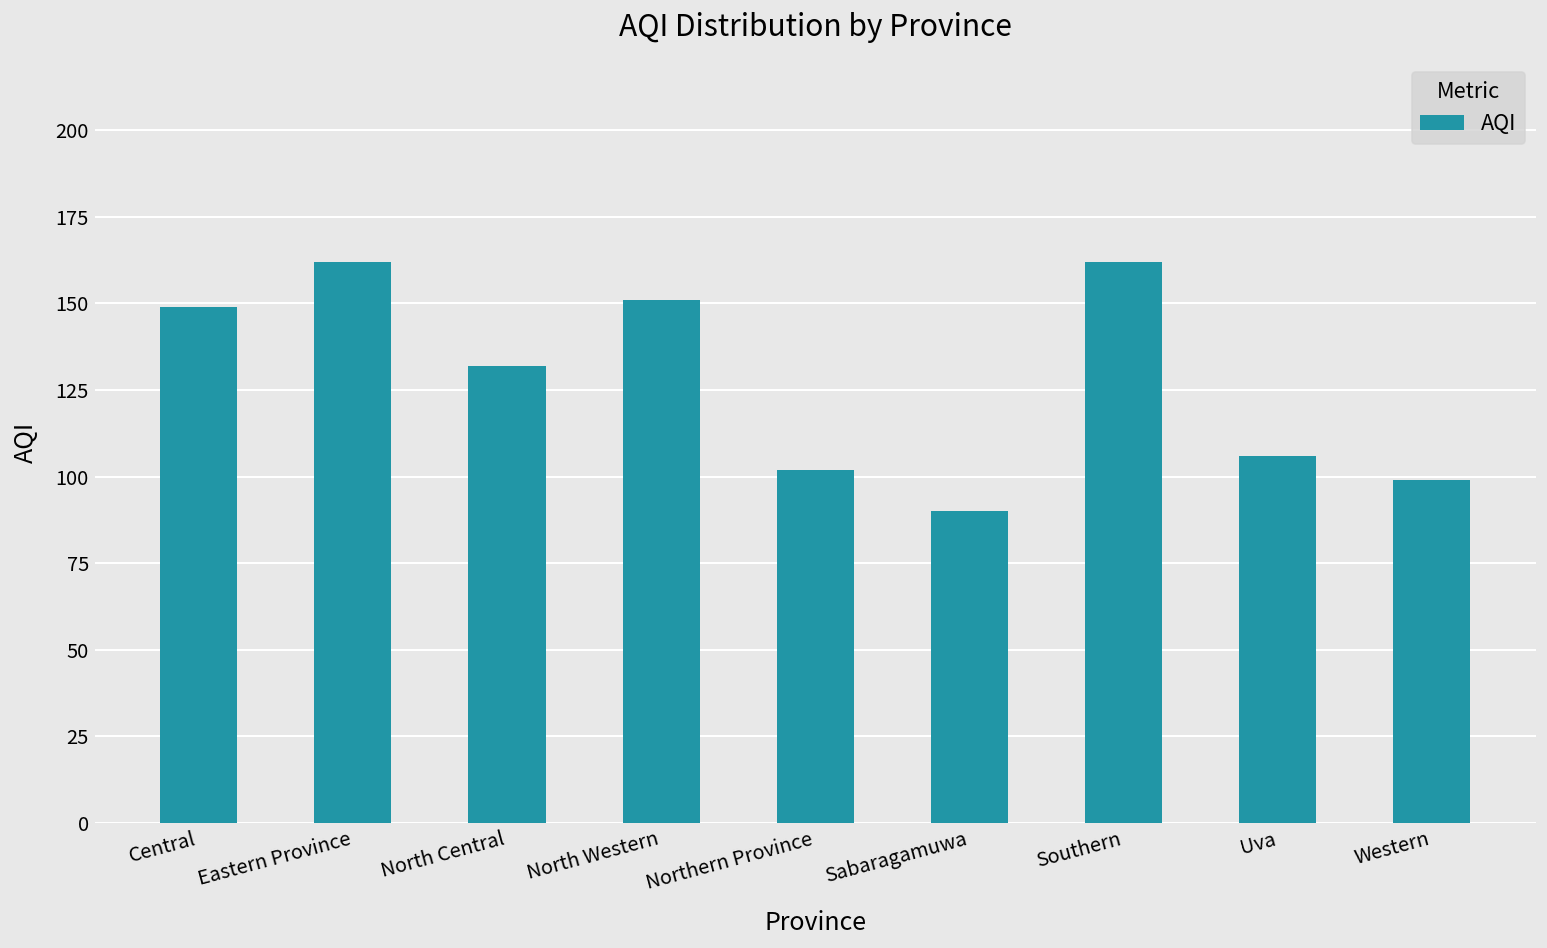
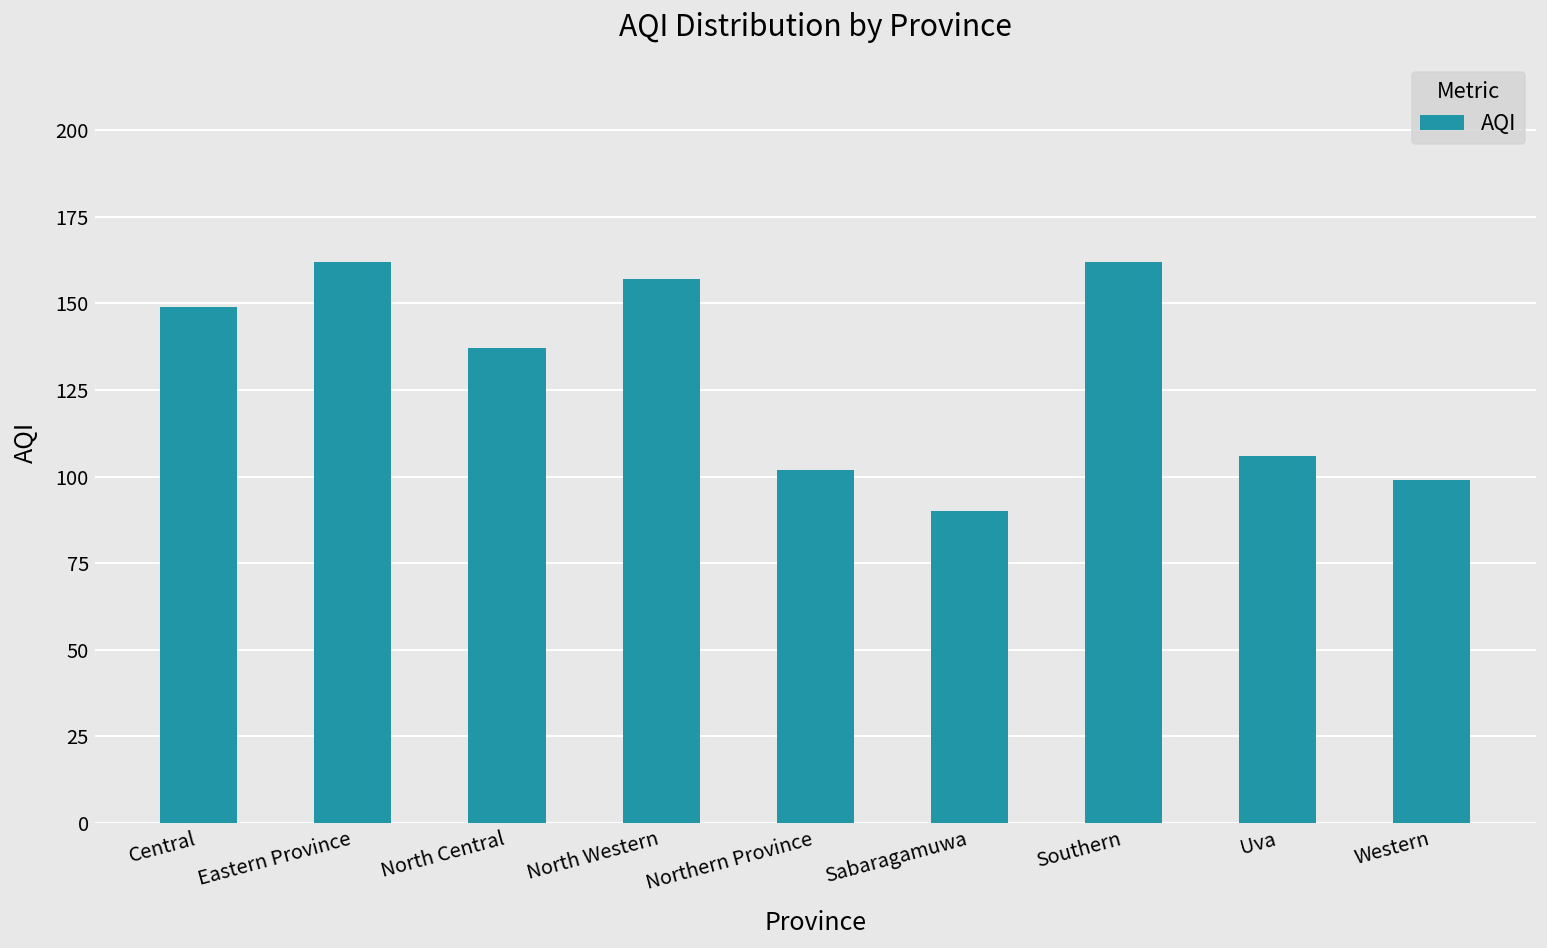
North Central: 132 -> 137
North Western: 151 -> 157
